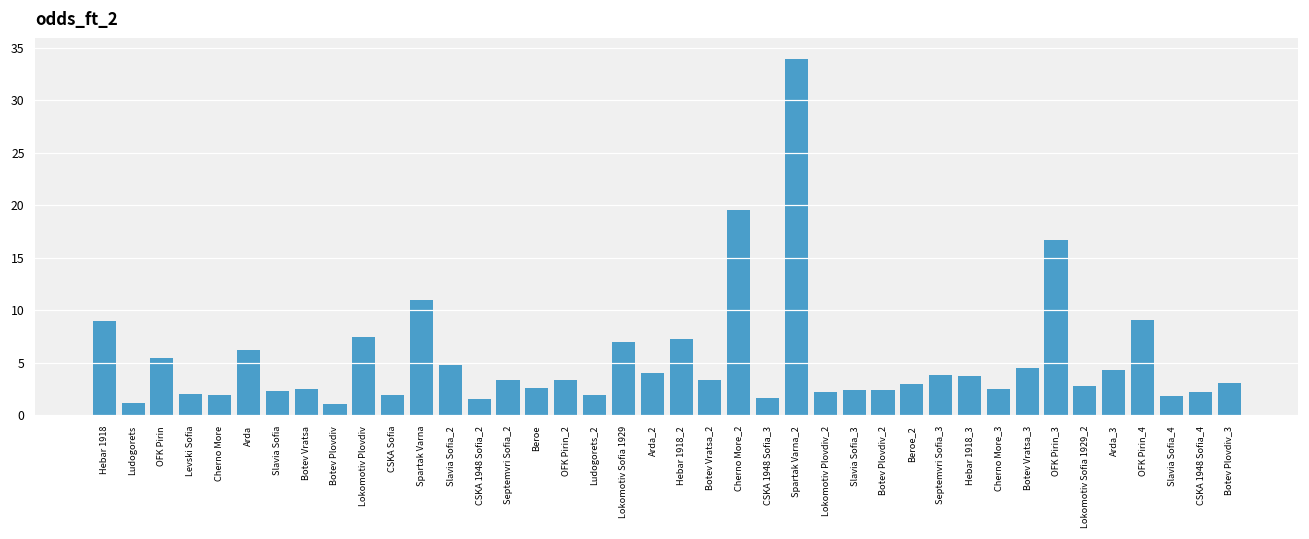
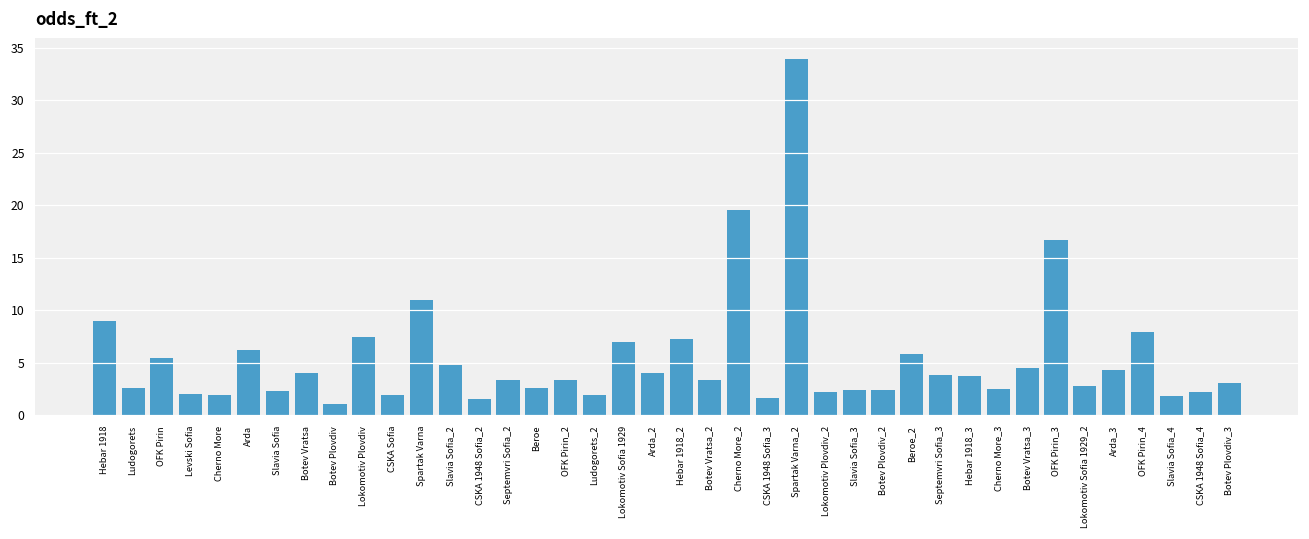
Ludogorets: 1 -> 3
Botev Vratsa: 3 -> 4
Beroe_2: 3 -> 6
OFK Pirin_4: 9 -> 8
